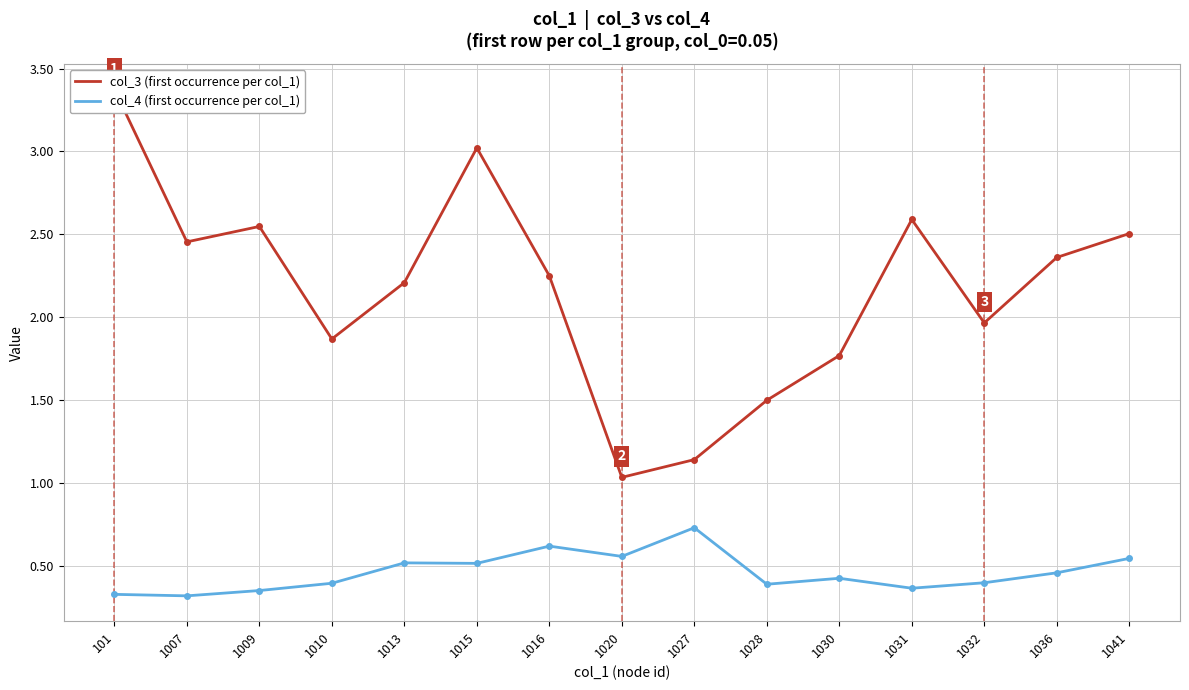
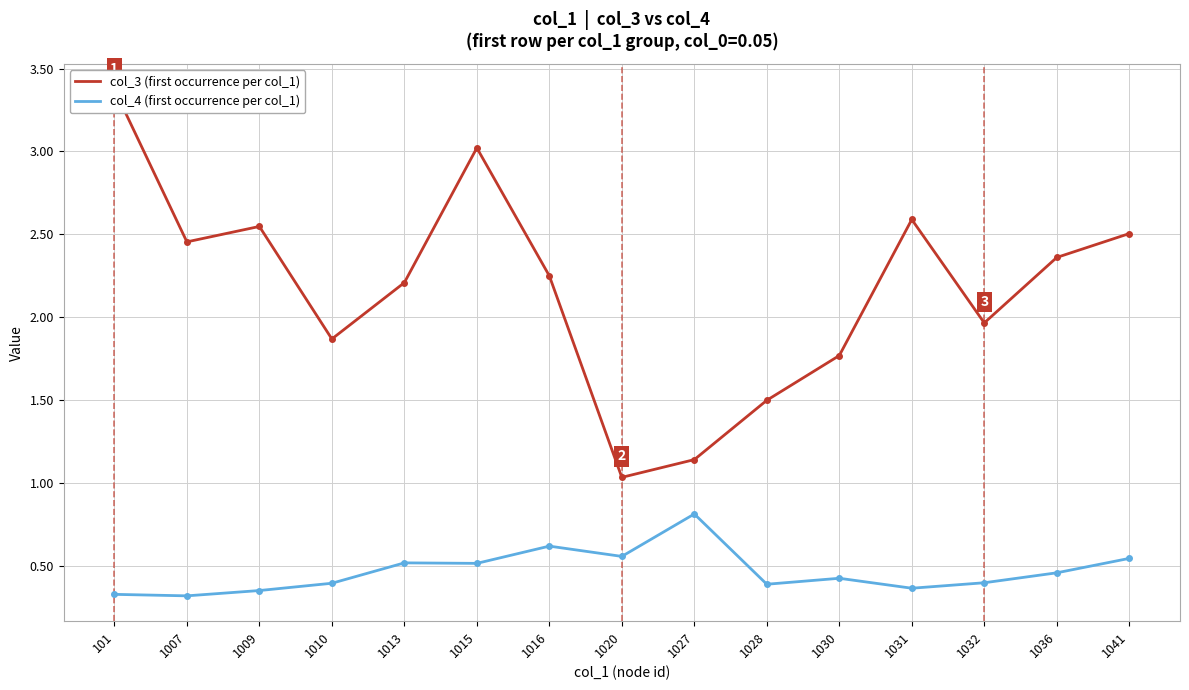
col_4 (first occurrence per col_1), 1027: 0.73 -> 0.81
